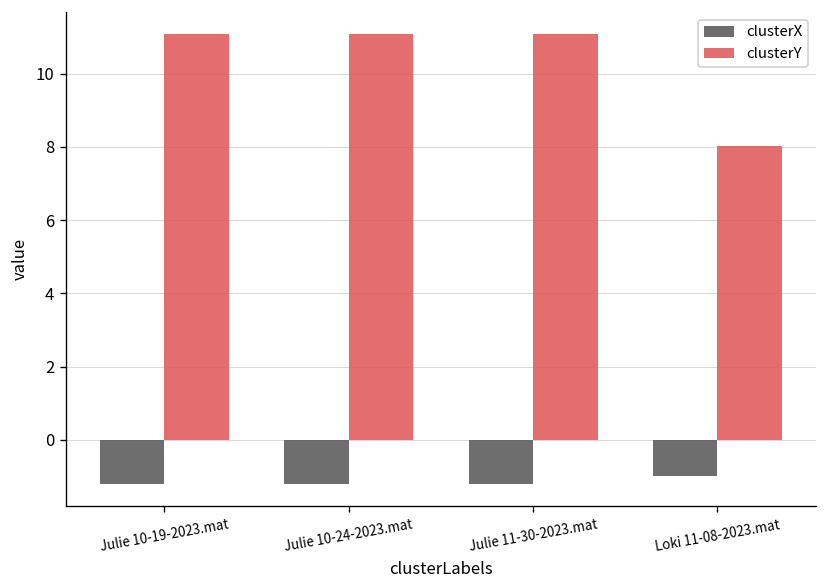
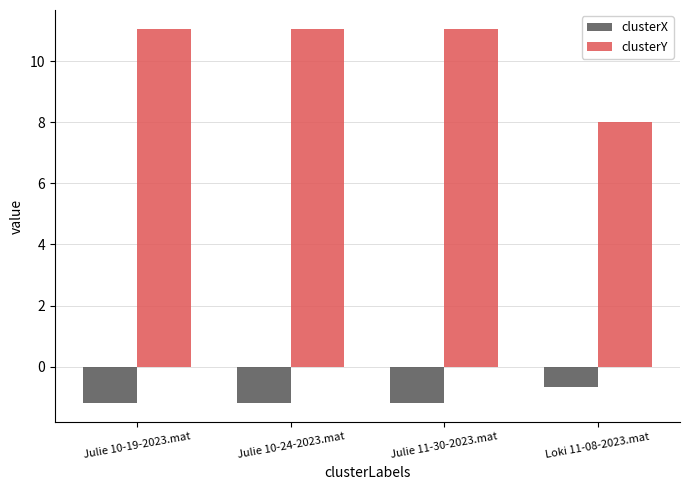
clusterX, Loki 11-08-2023.mat: -1.0 -> -0.7
